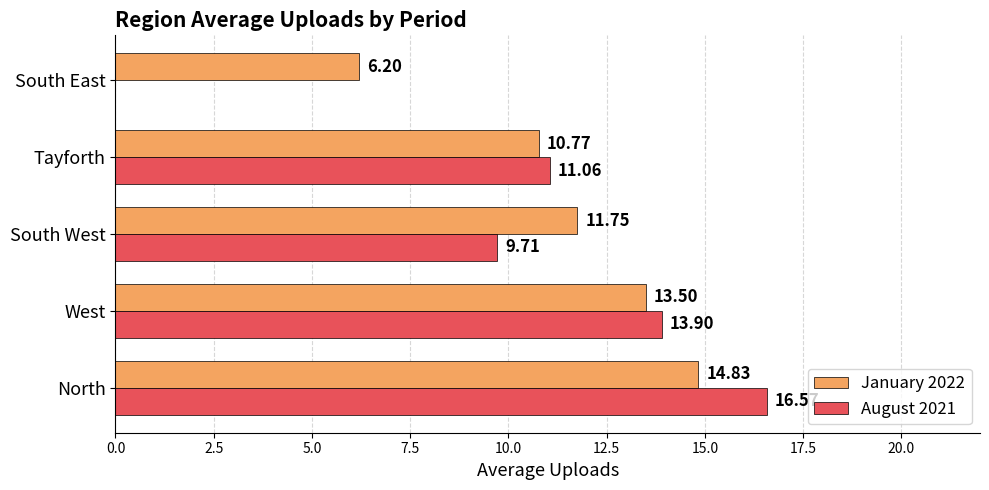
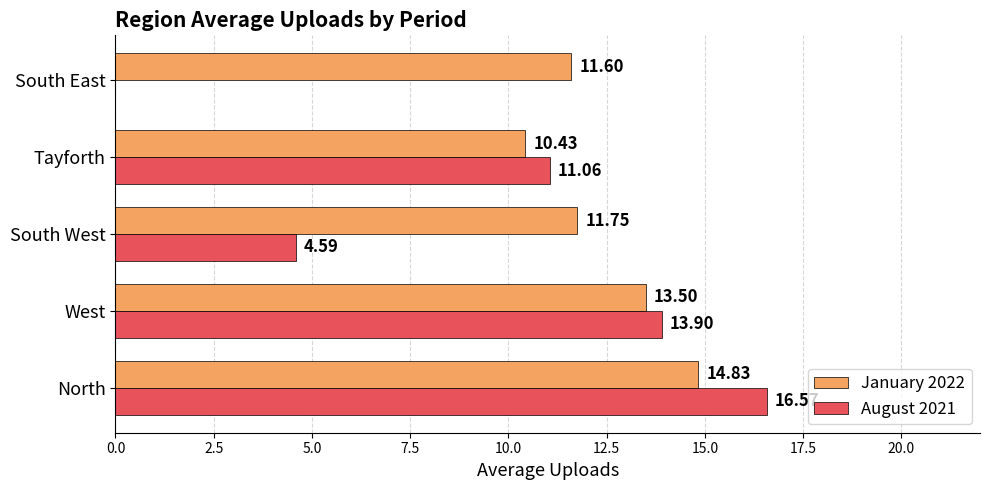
January 2022, South East: 6.20 -> 11.60
January 2022, Tayforth: 10.77 -> 10.43
August 2021, South West: 9.71 -> 4.59
